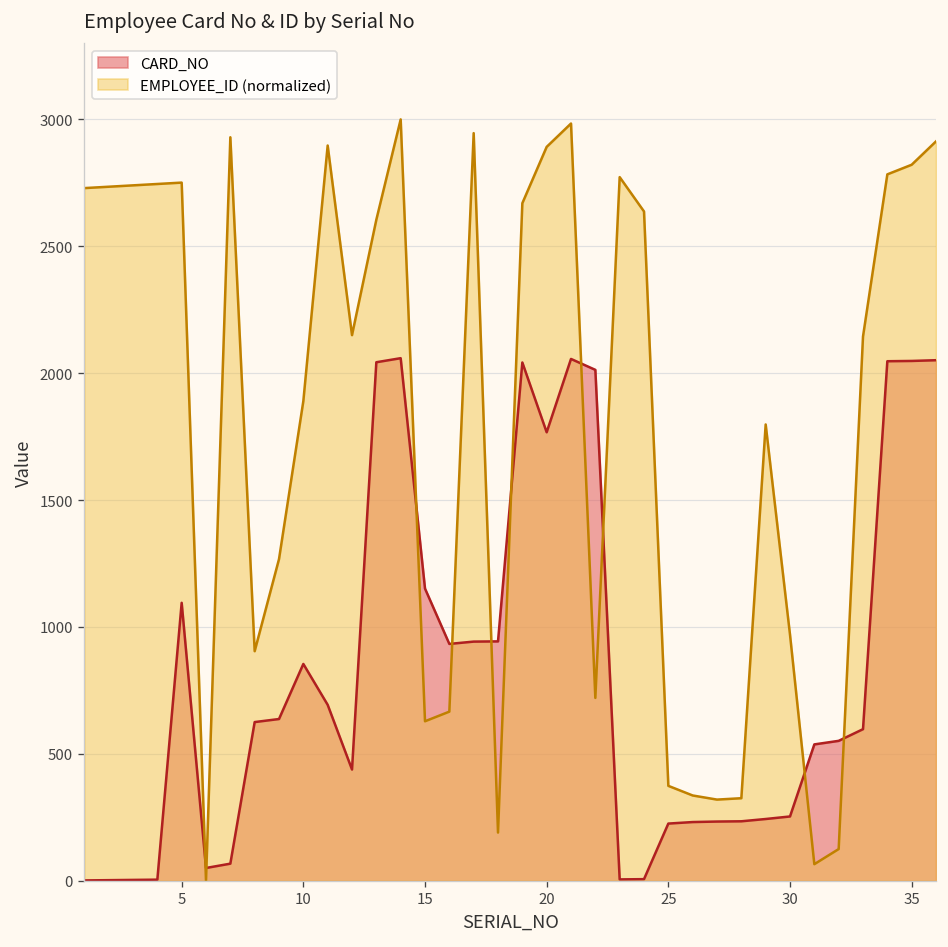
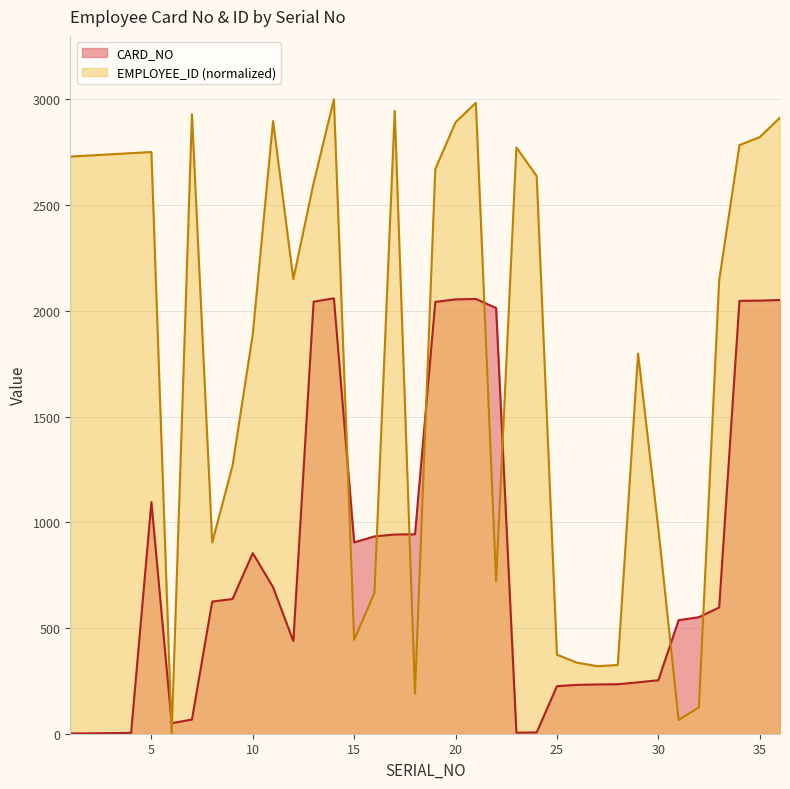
CARD_NO, 15: 1150 -> 910
EMPLOYEE_ID (normalized), 15: 630 -> 440
CARD_NO, 20: 1770 -> 2050
